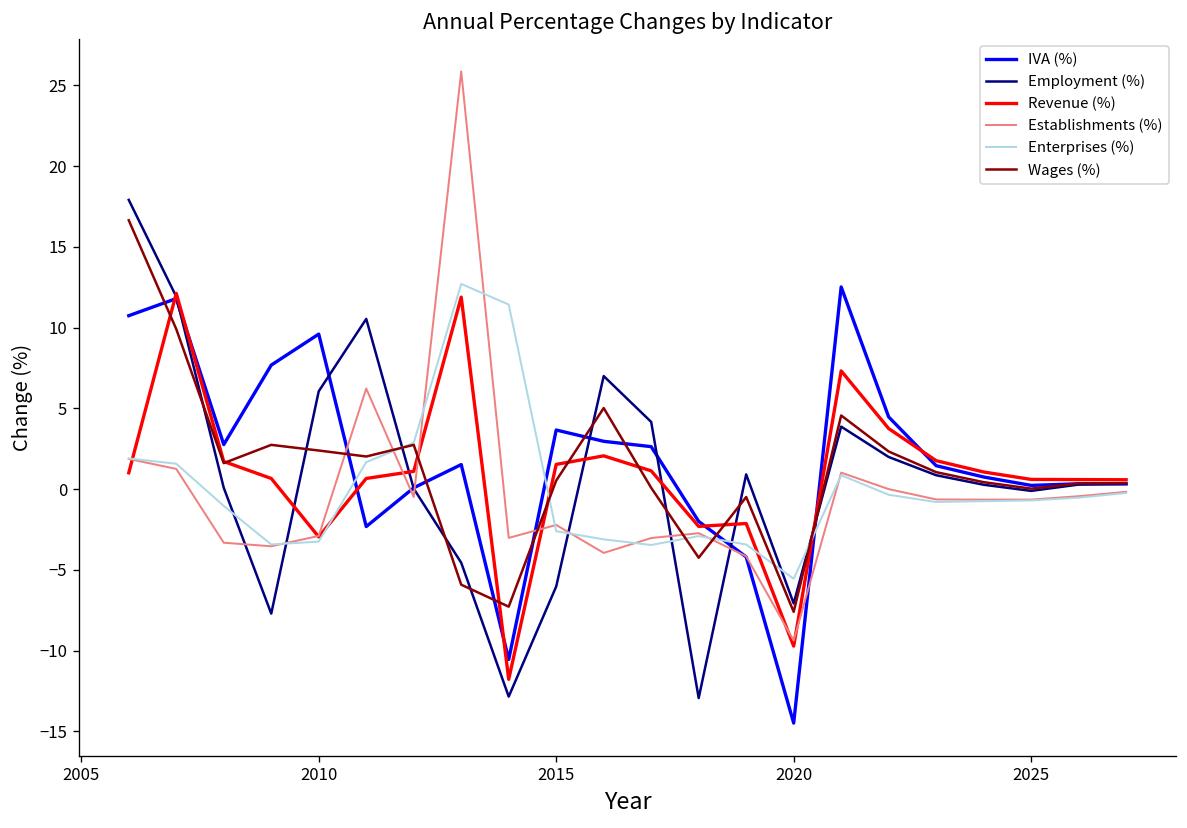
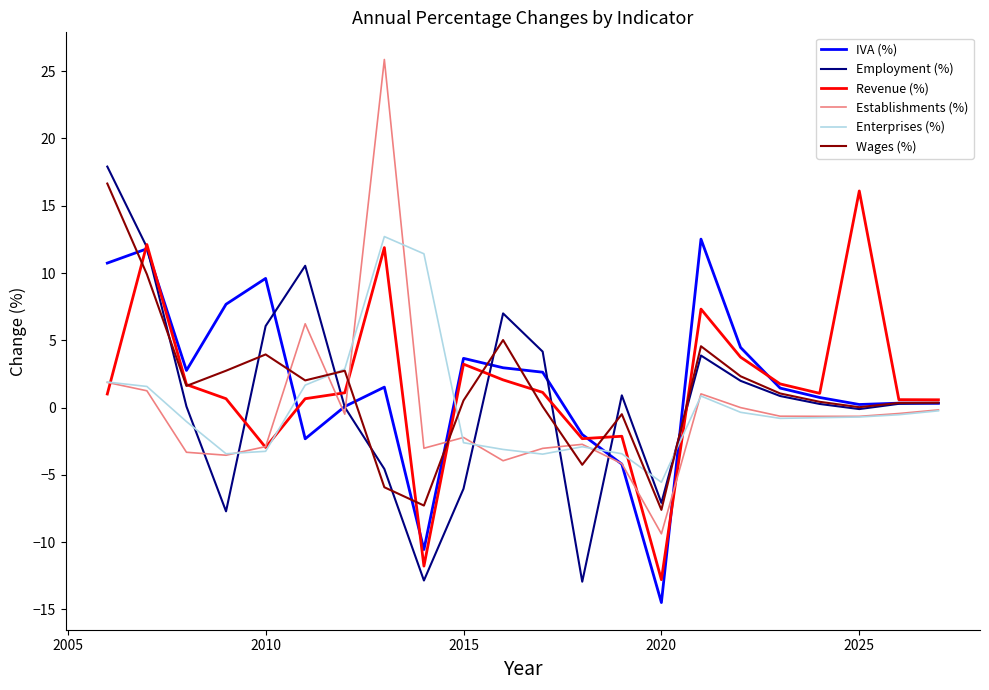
Wages (%), 2010: 2.4 -> 4.0
Revenue (%), 2015: 1.5 -> 3.2
Revenue (%), 2020: -9.7 -> -12.8
Revenue (%), 2025: 0.6 -> 16.1
